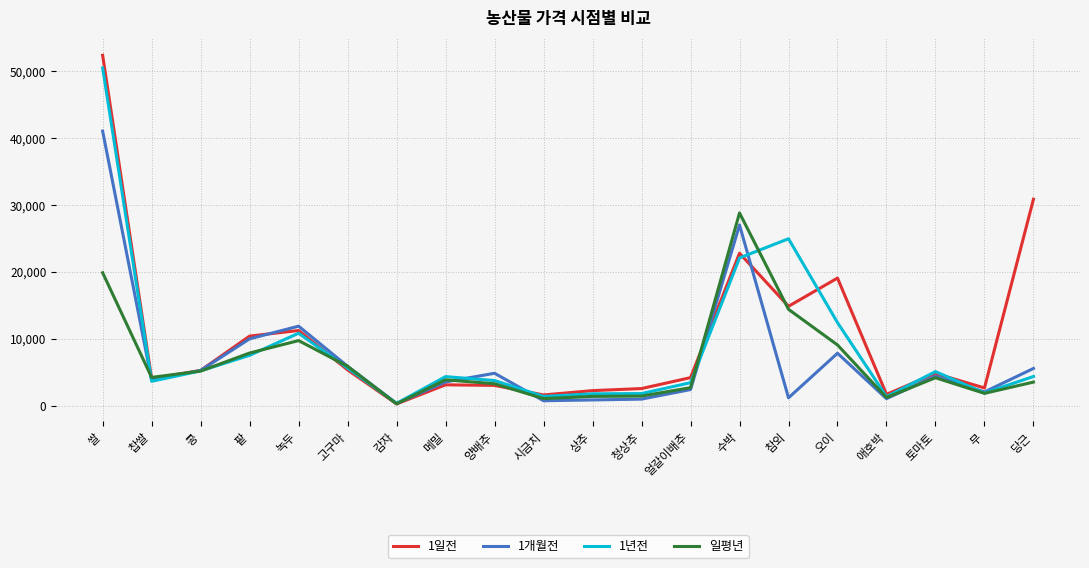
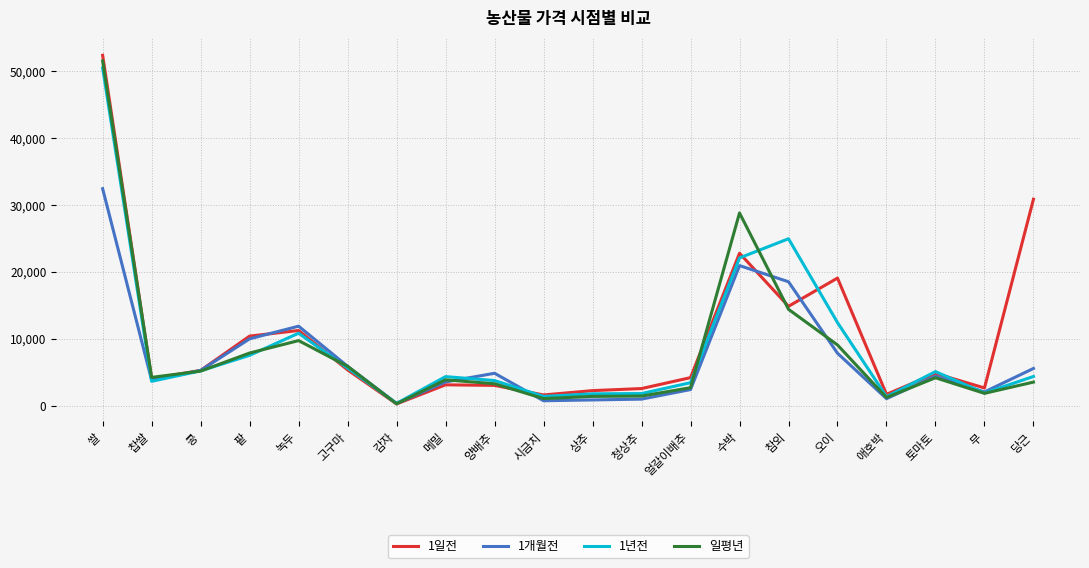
1개월전, 쌀: 41,000 -> 32,000
일평년, 쌀: 20,000 -> 52,000
1개월전, 수박: 27,000 -> 21,000
1개월전, 참외: 1,000 -> 19,000
